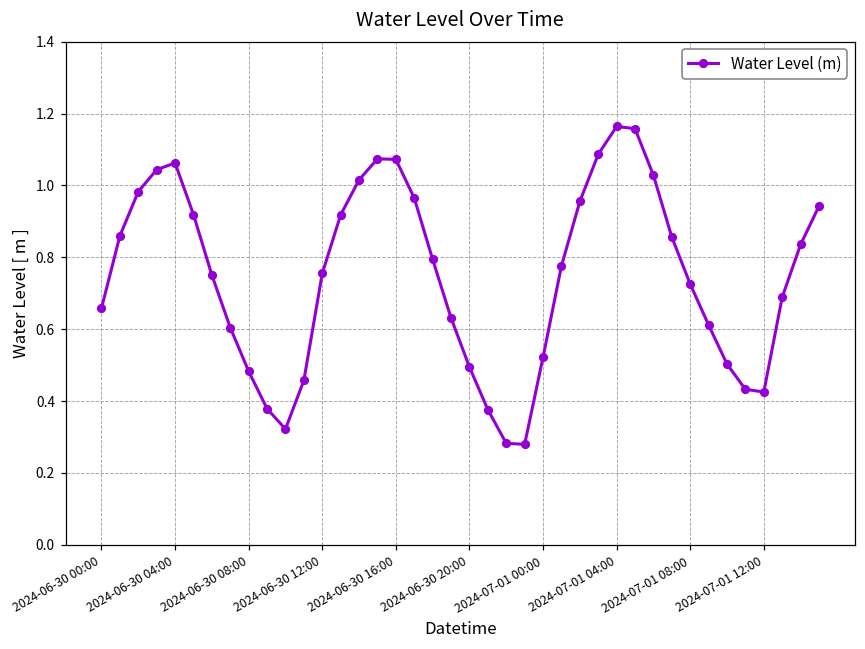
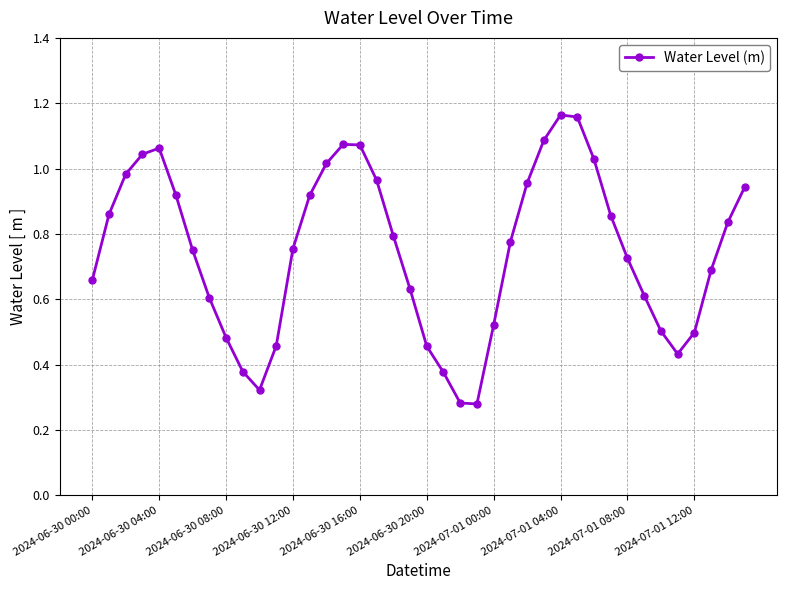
2024-06-30 20:00: 0.49 -> 0.46
2024-07-01 12:00: 0.43 -> 0.50
